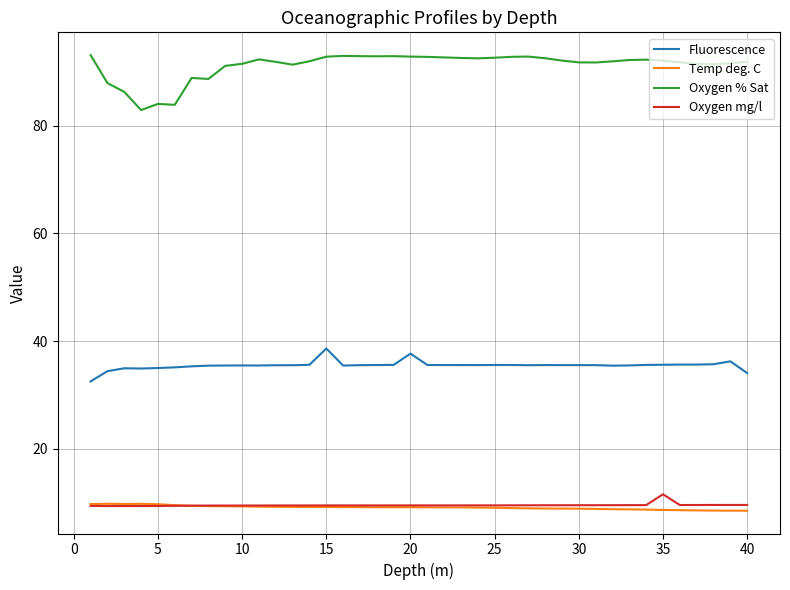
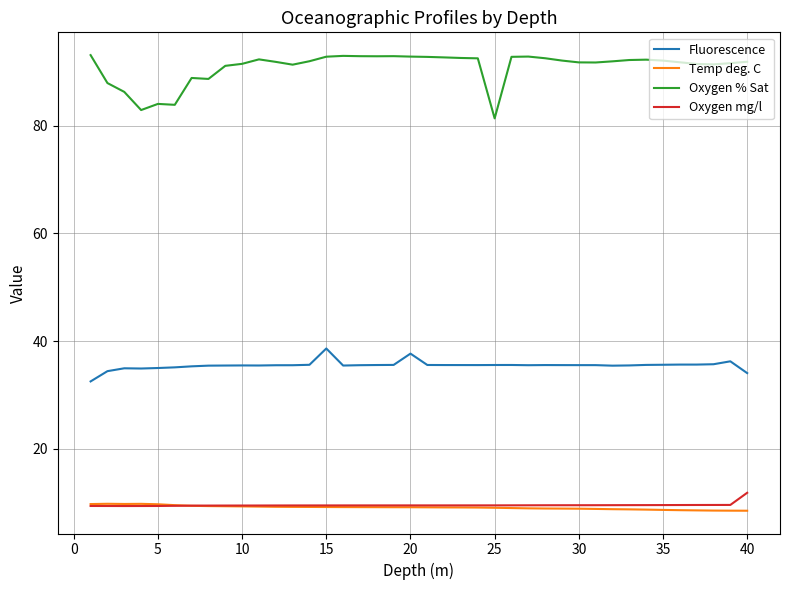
Oxygen % Sat, 25: 93 -> 81
Oxygen mg/l, 35: 12 -> 10
Oxygen mg/l, 40: 10 -> 12
